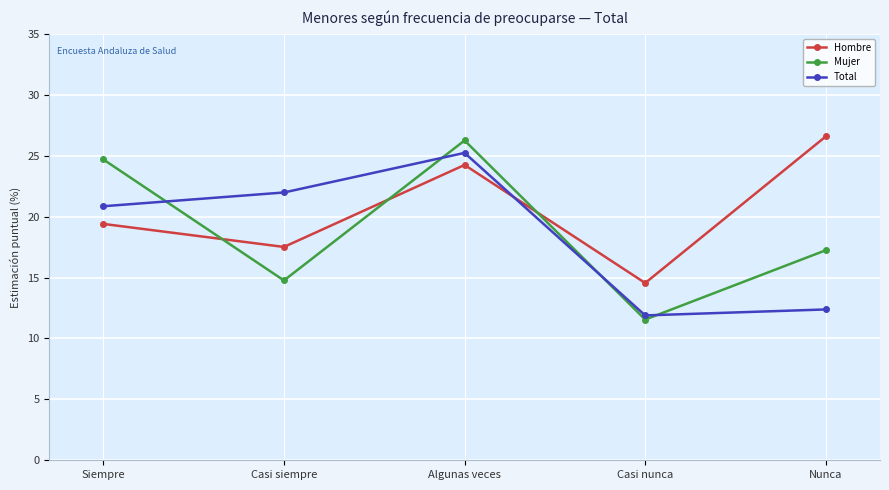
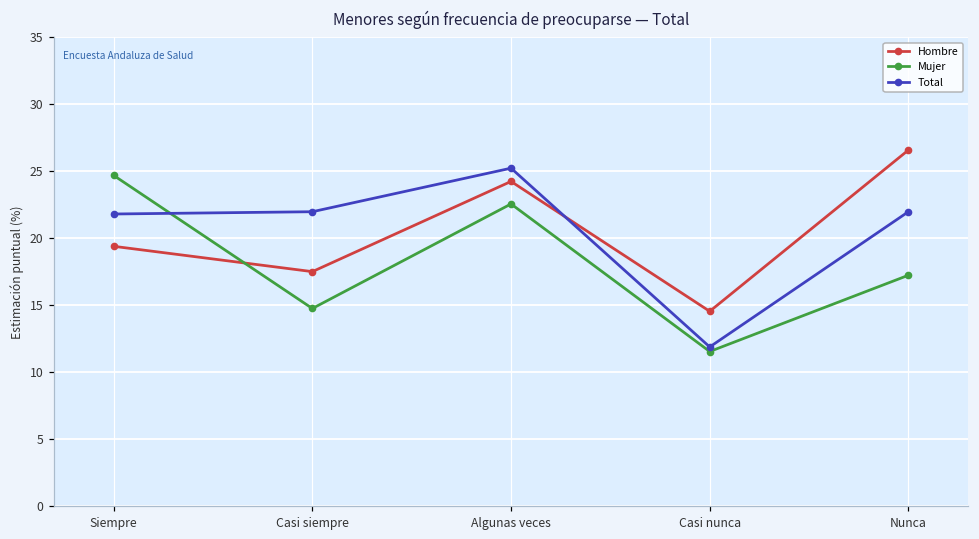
Total, Siempre: 20.9 -> 21.8
Mujer, Algunas veces: 26.3 -> 22.6
Total, Nunca: 12.4 -> 22.0
